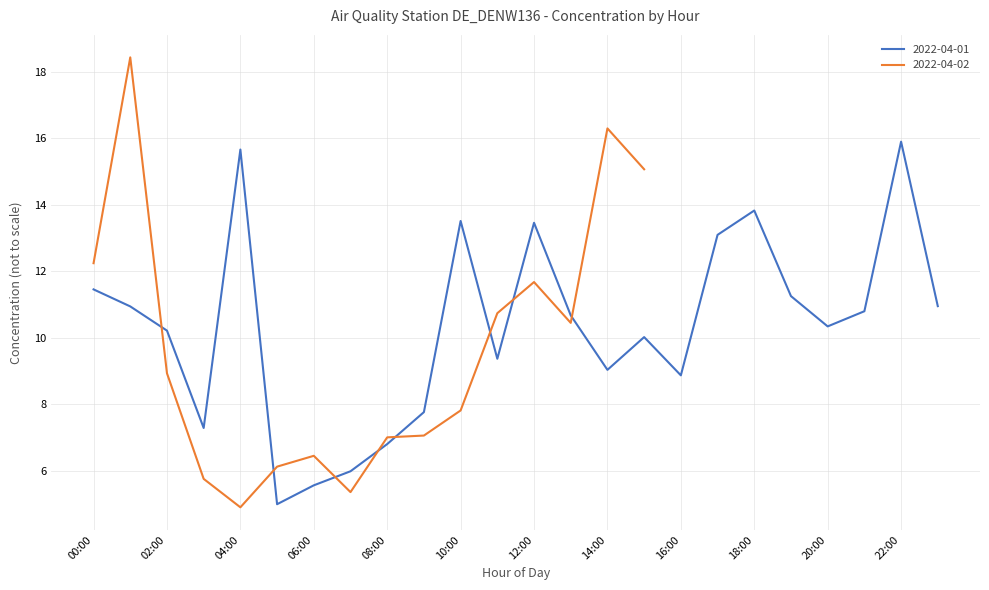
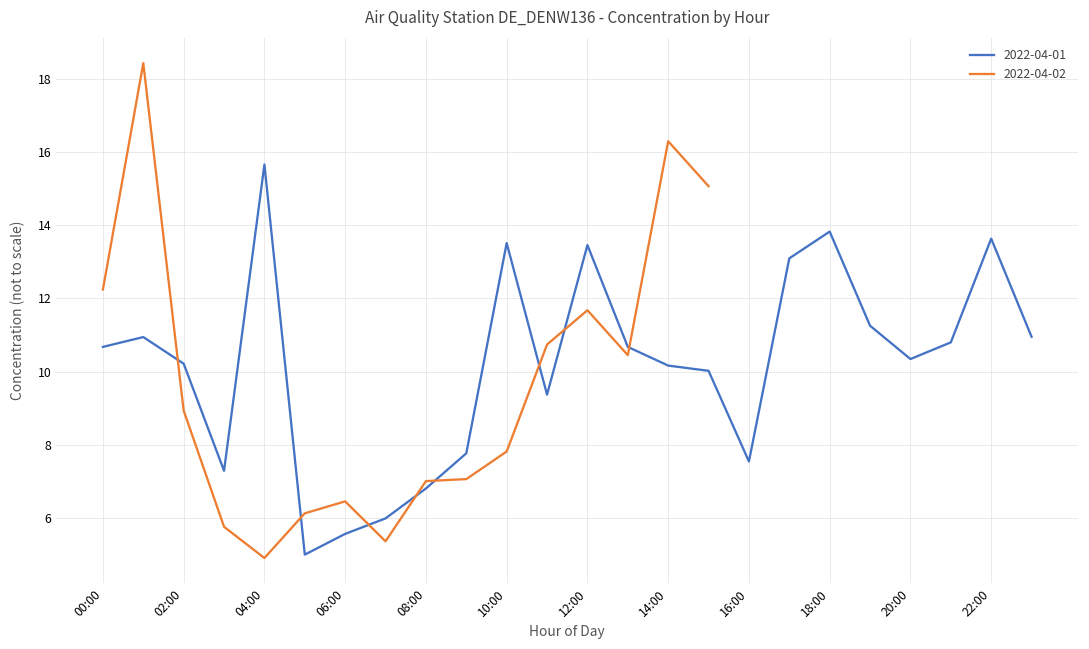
2022-04-01, 00:00: 11.5 -> 10.7
2022-04-01, 14:00: 9.0 -> 10.2
2022-04-01, 16:00: 8.9 -> 7.5
2022-04-01, 22:00: 15.9 -> 13.6
